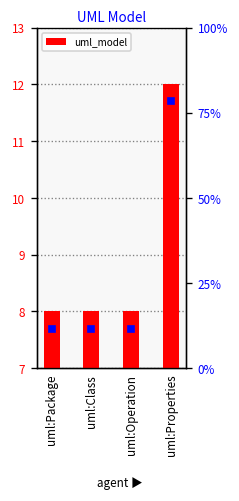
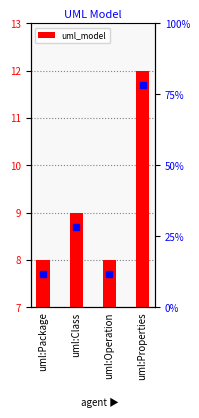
uml_model, uml:Class: 8 -> 9
